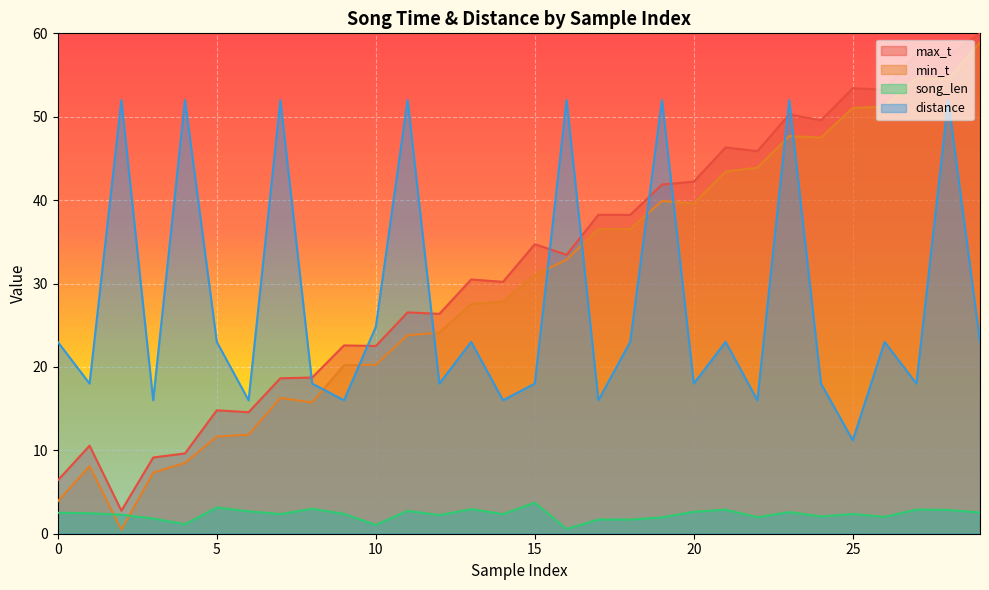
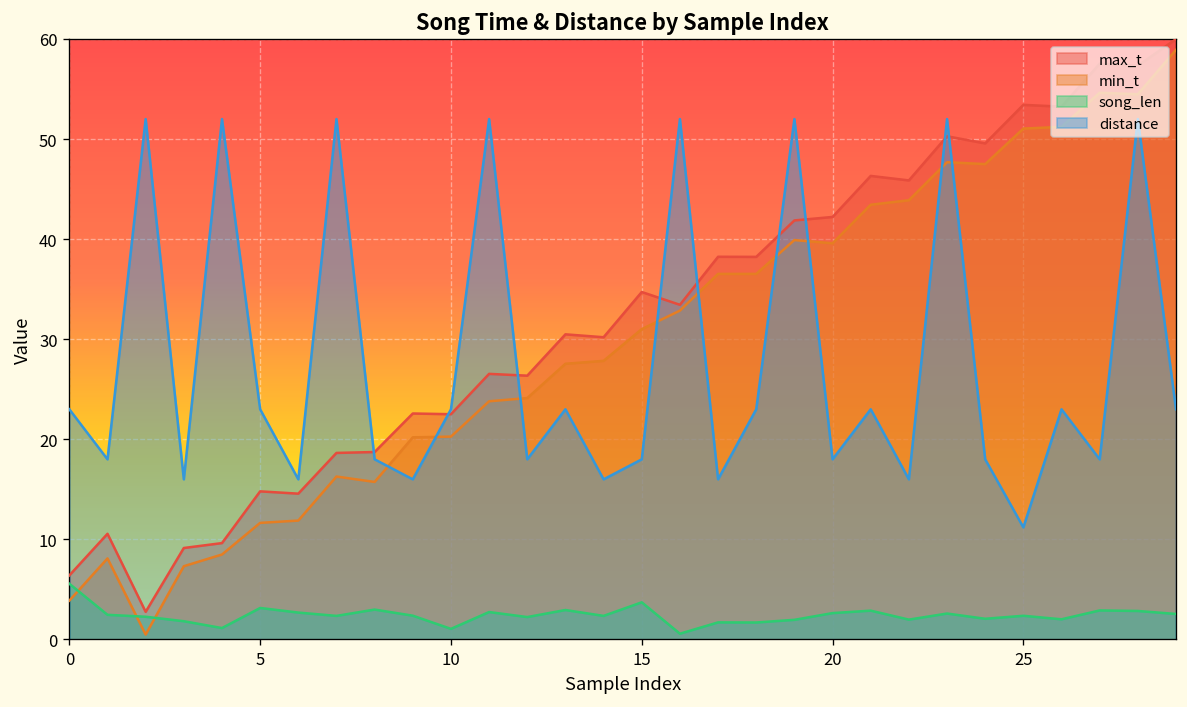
song_len, 0: 3 -> 6
distance, 10: 25 -> 23
